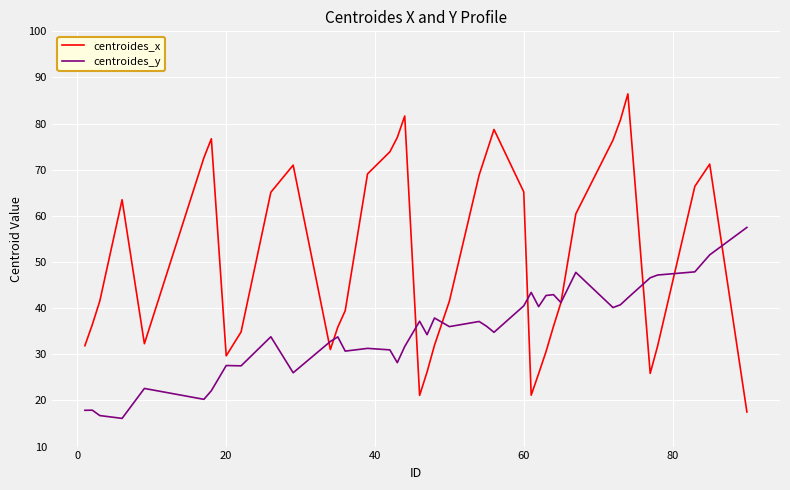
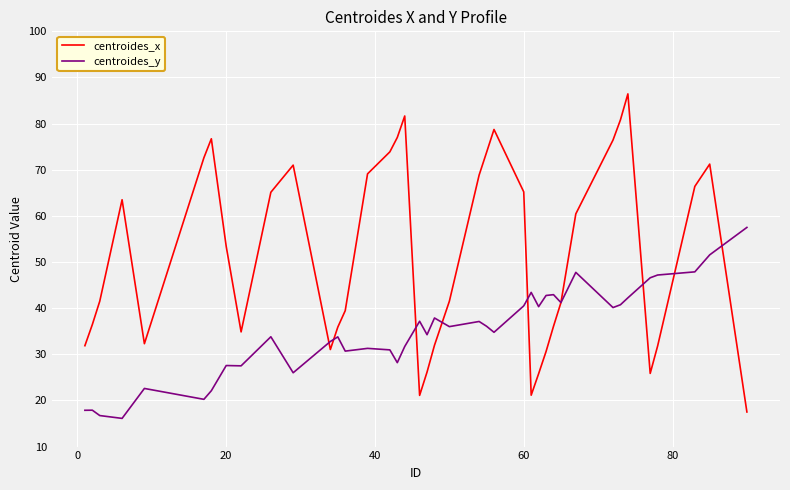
centroides_x, 20: 30 -> 53
